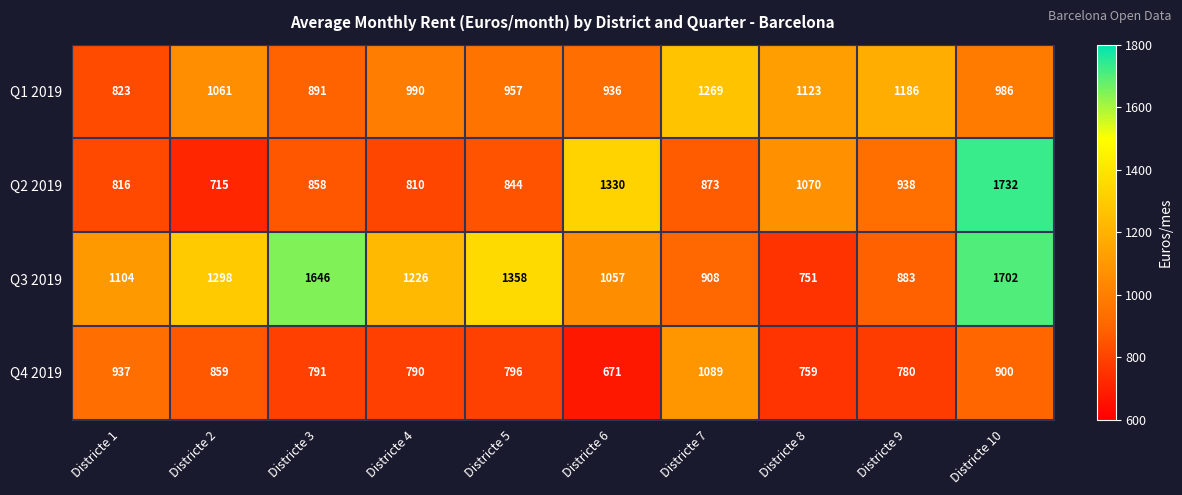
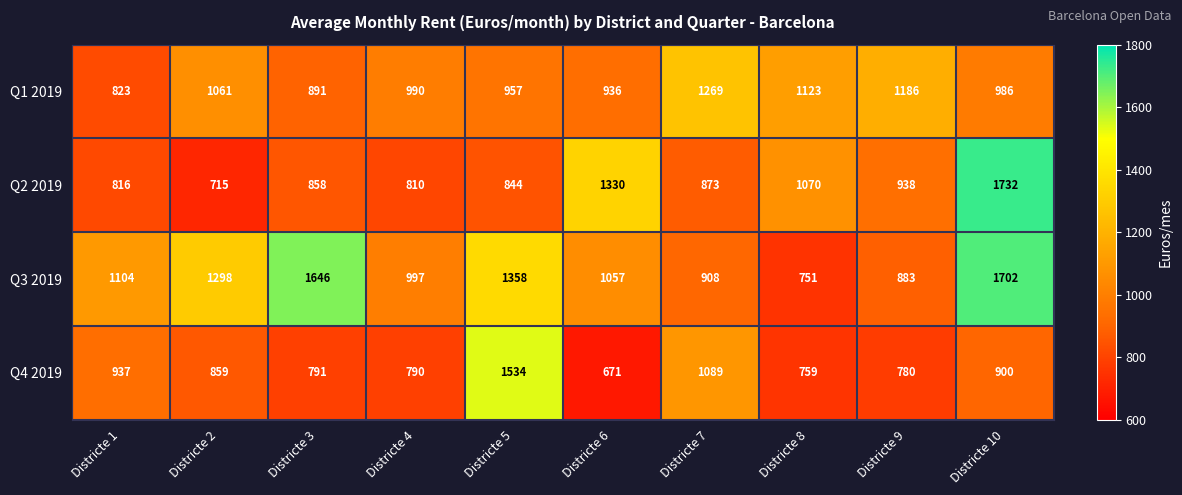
Q3 2019, Districte 4: 1226 -> 997
Q4 2019, Districte 5: 796 -> 1534
